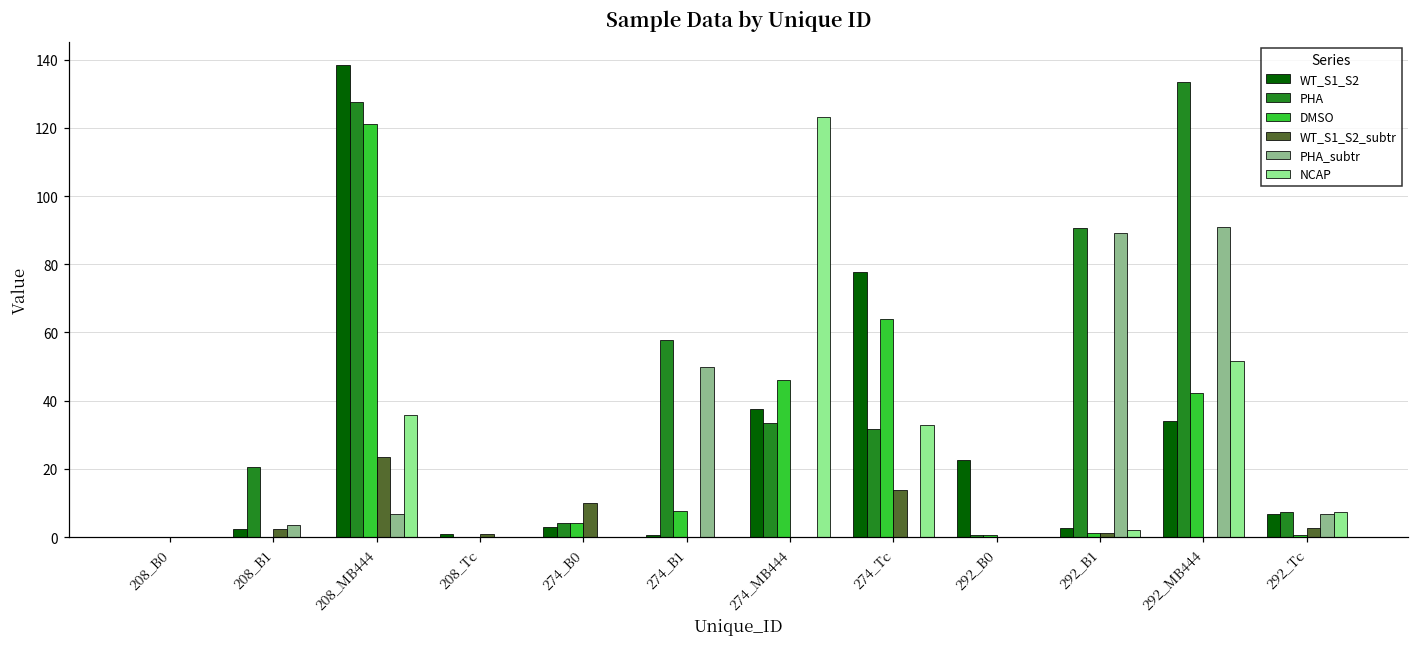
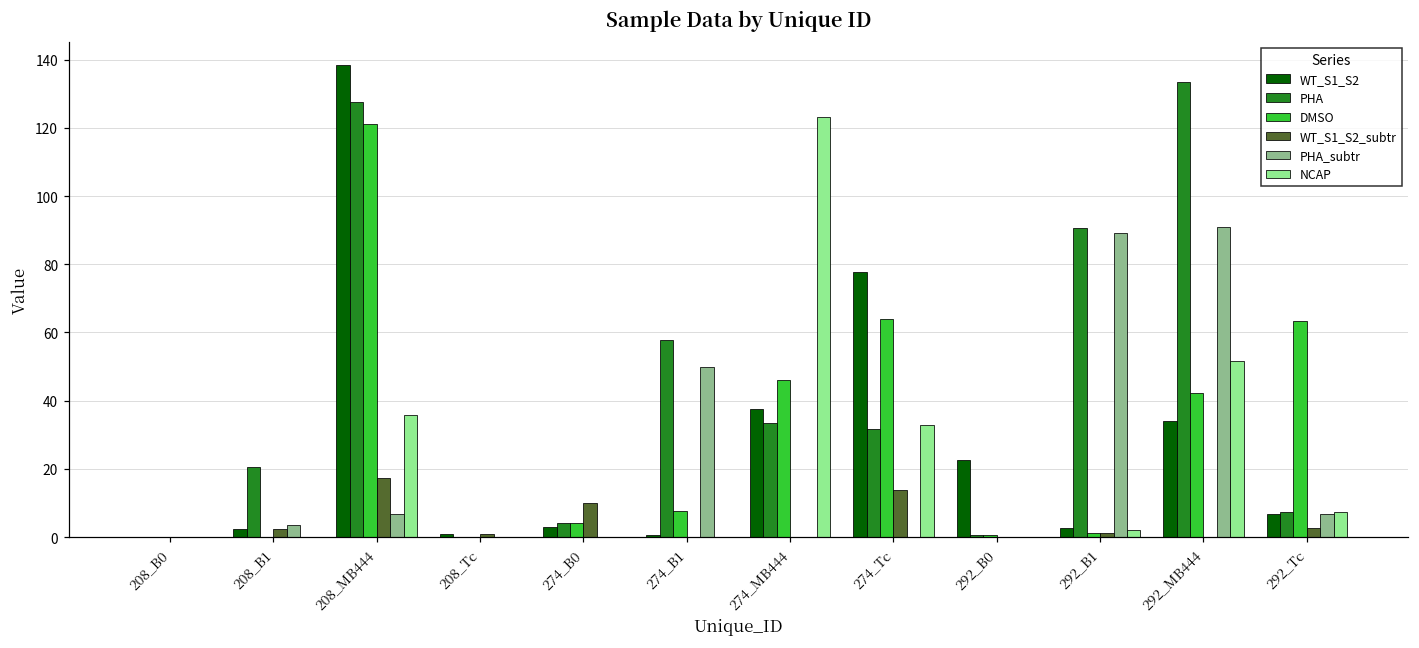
WT_S1_S2_subtr, 208_MB444: 24 -> 17
DMSO, 292_Tc: 1 -> 63
